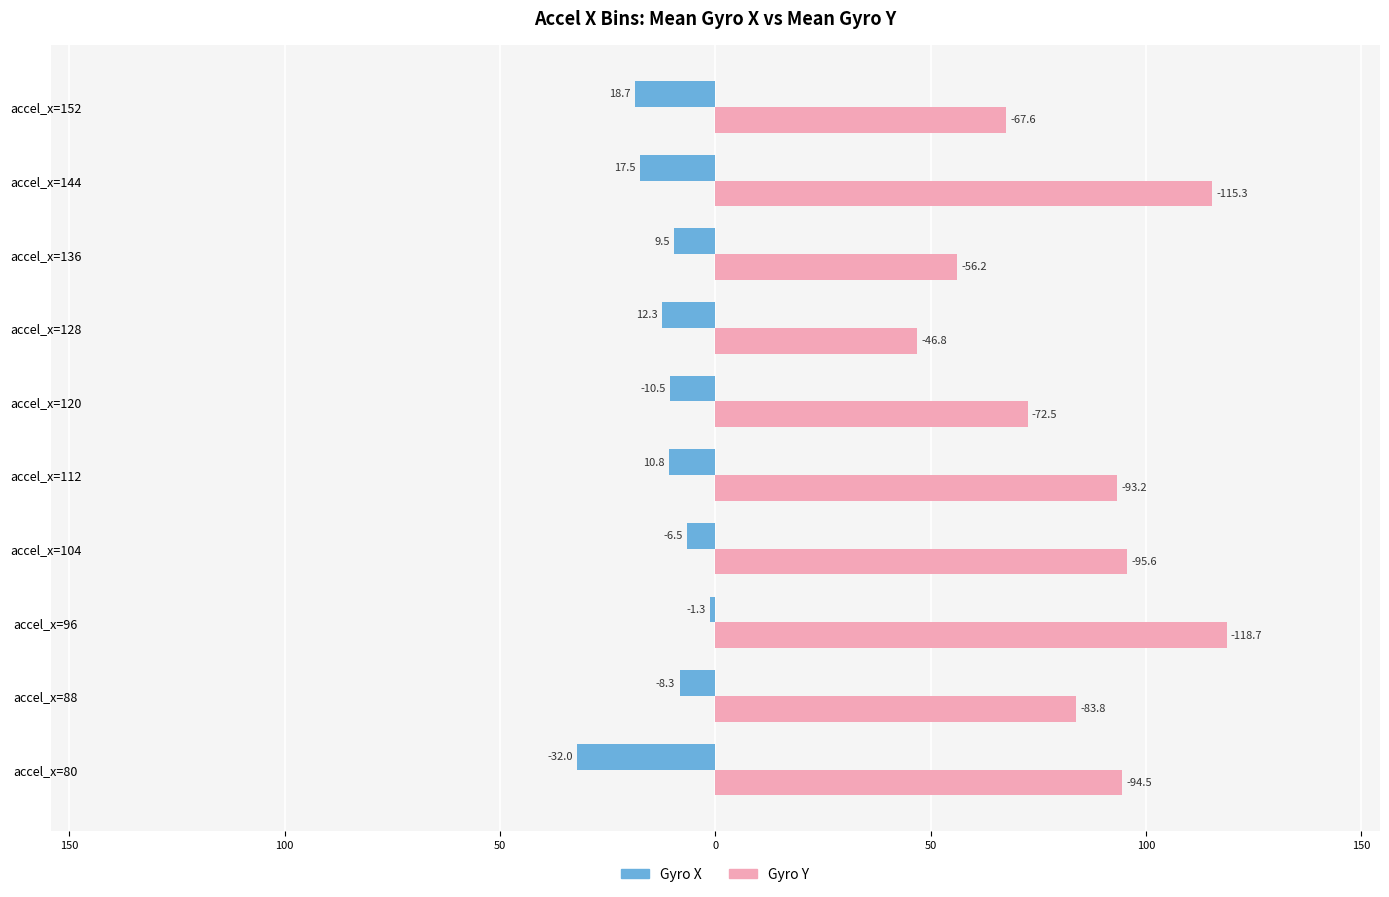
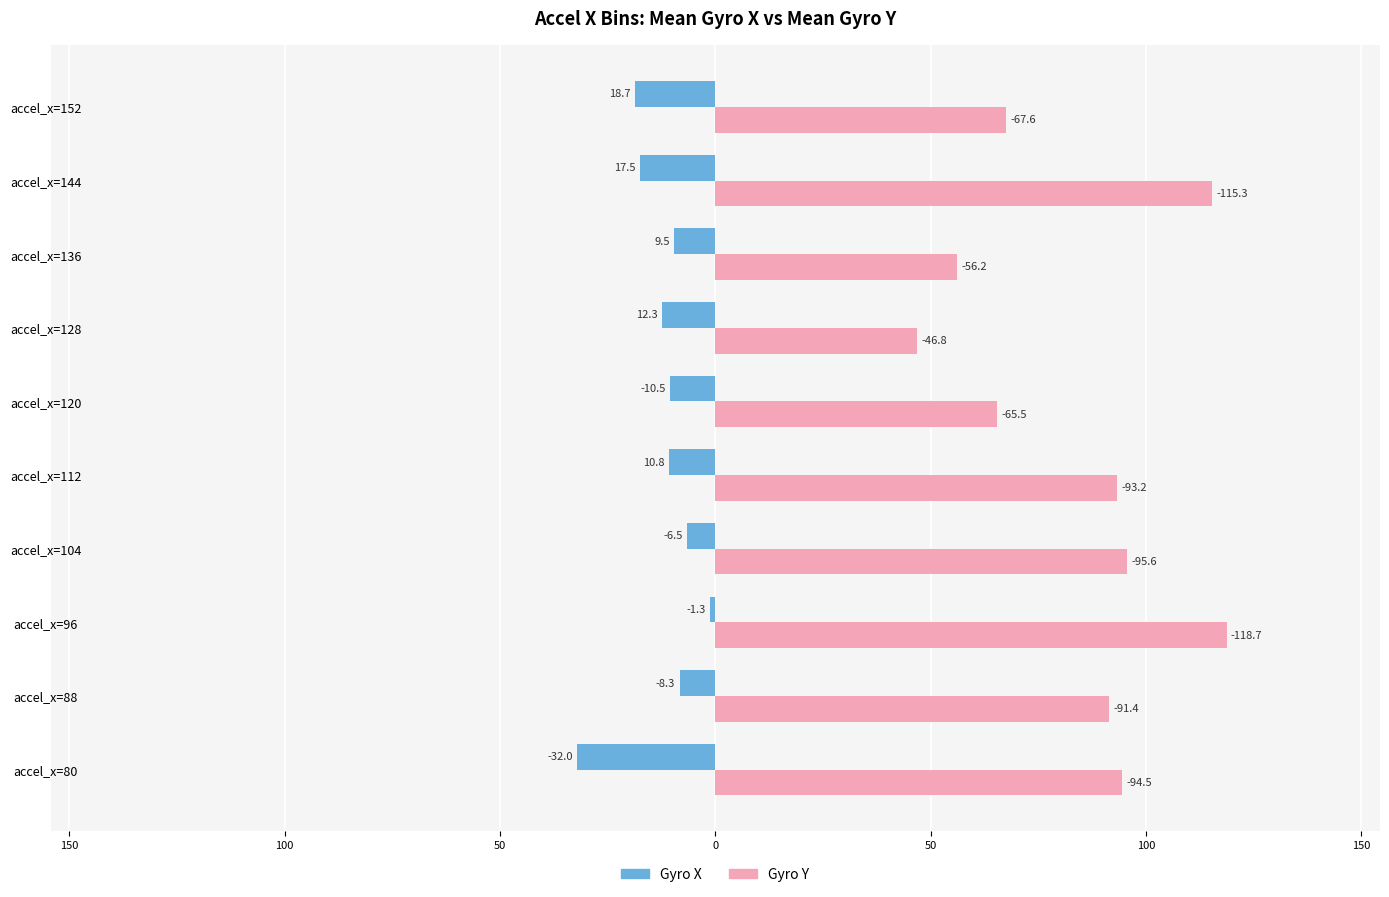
Gyro Y, accel_x=120: -72.5 -> -65.5
Gyro Y, accel_x=88: -83.8 -> -91.4
